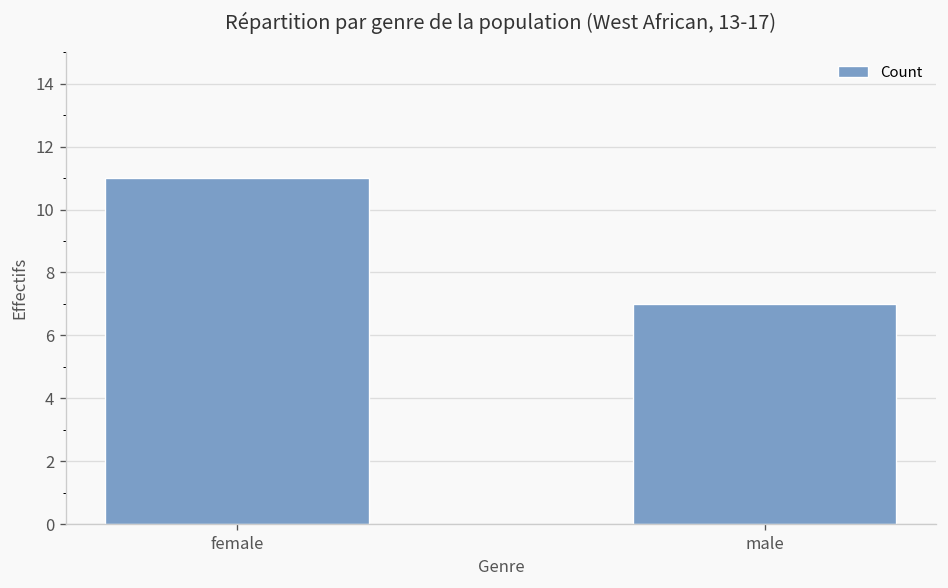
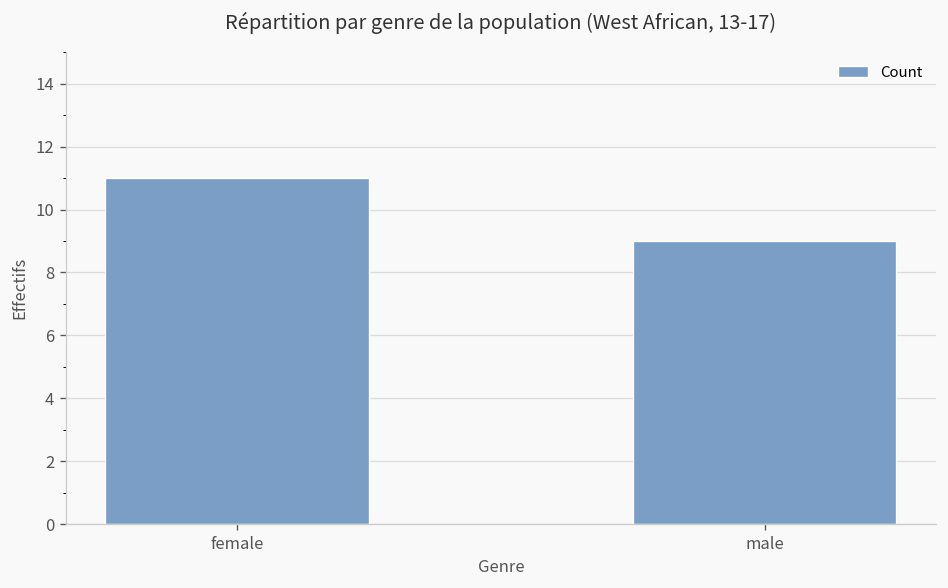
male: 7 -> 9
